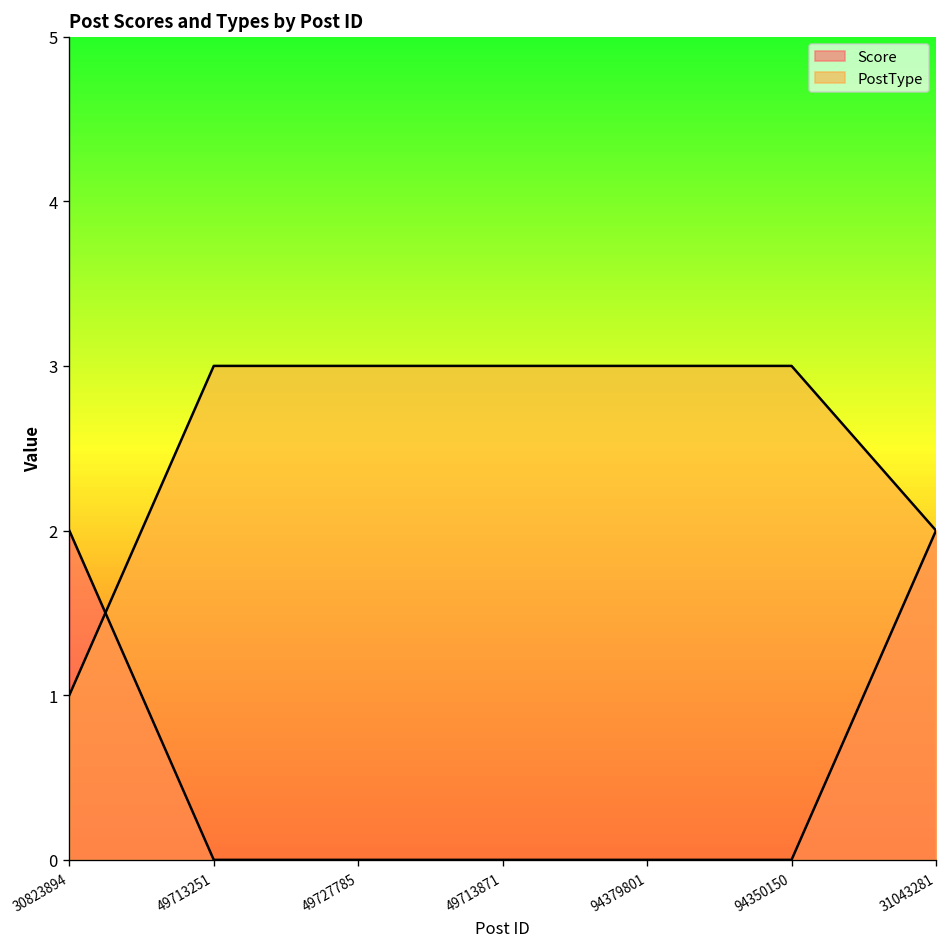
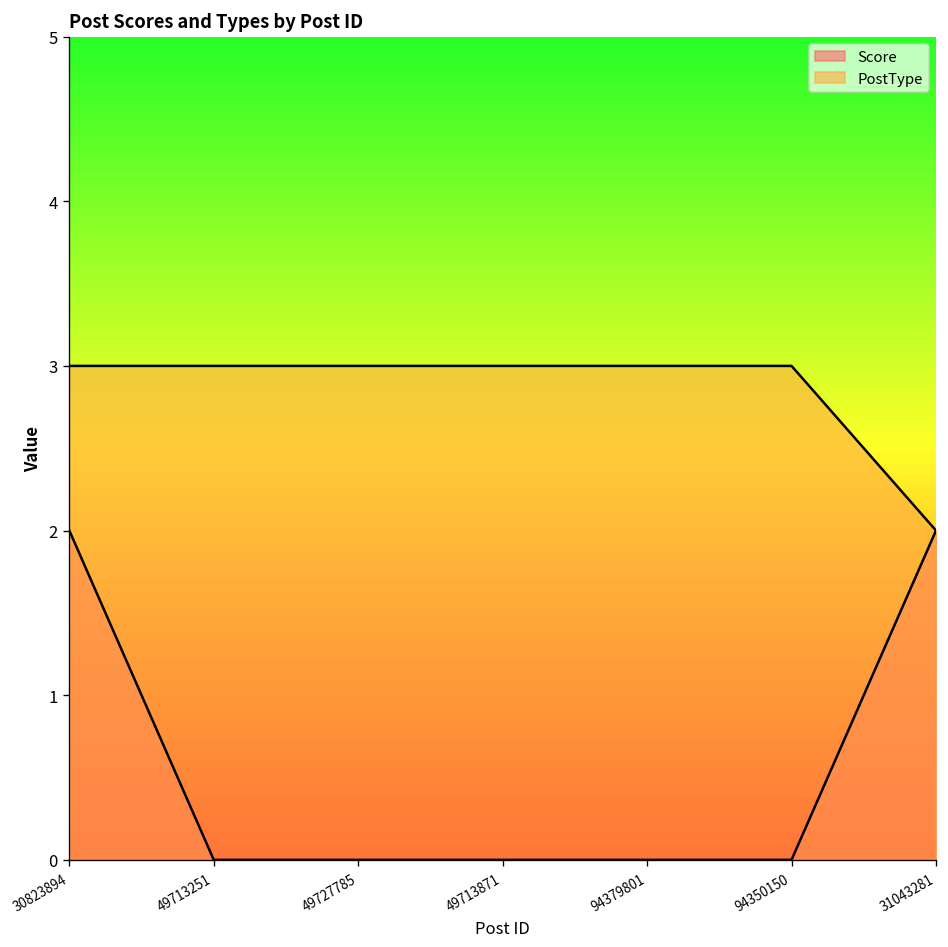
PostType, 30823894: 1 -> 3
